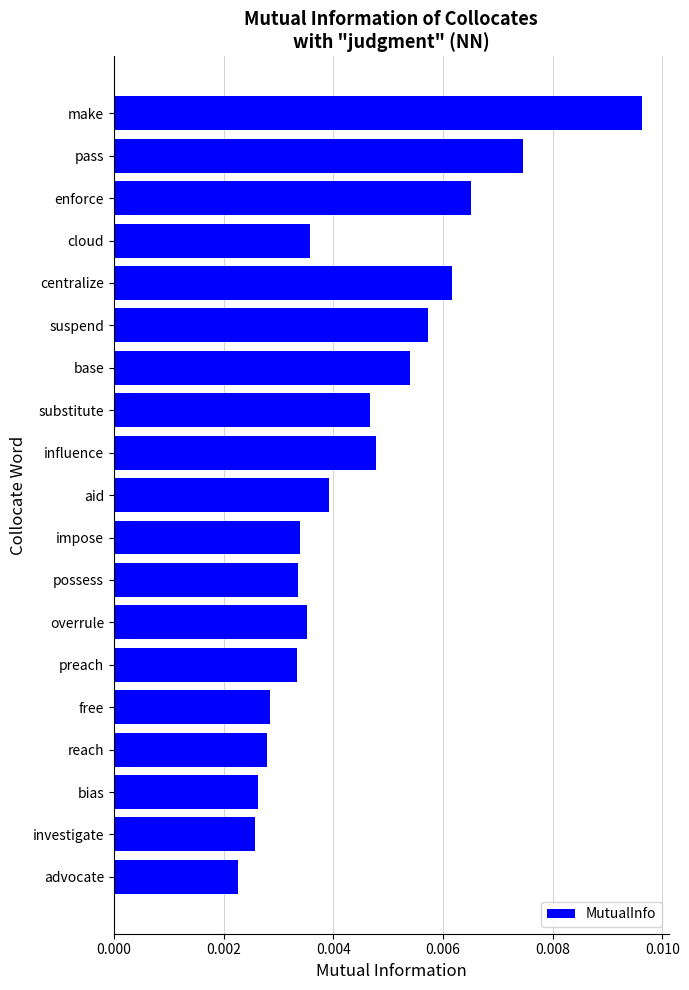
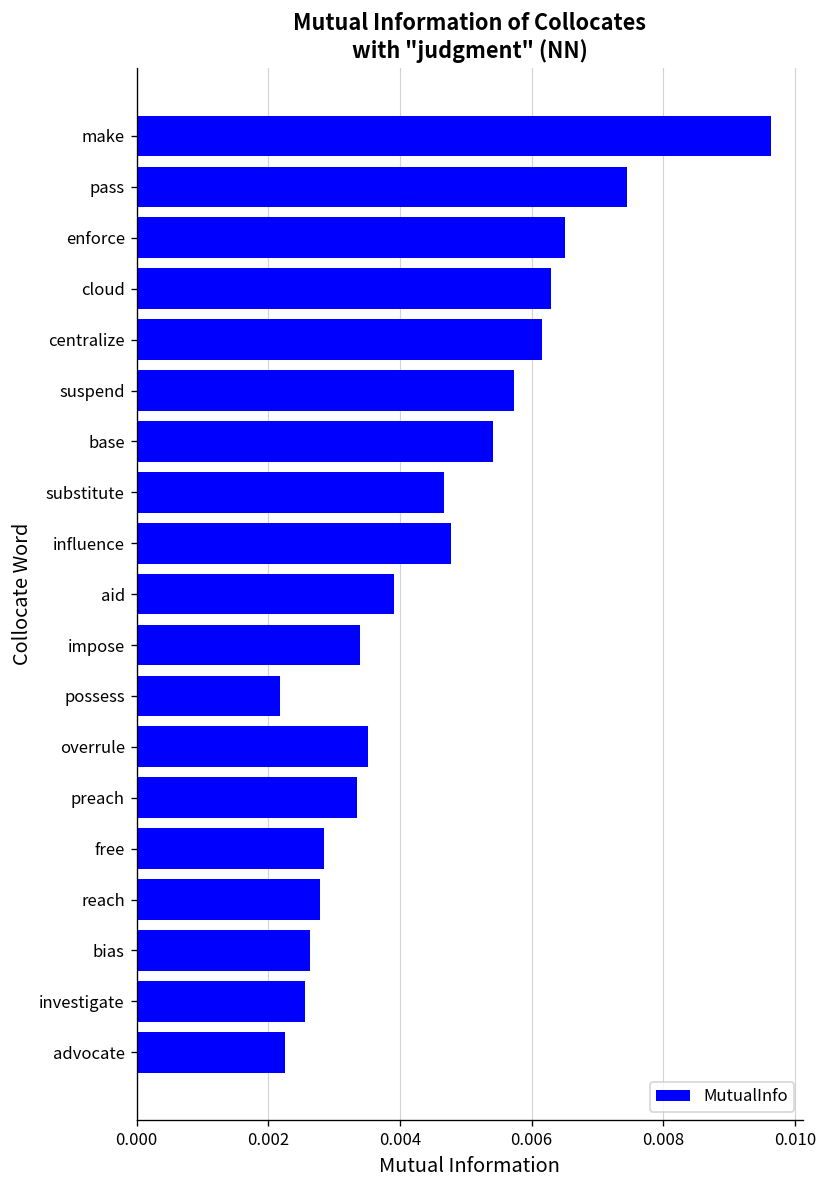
cloud: 0.0036 -> 0.0063
possess: 0.0034 -> 0.0022
